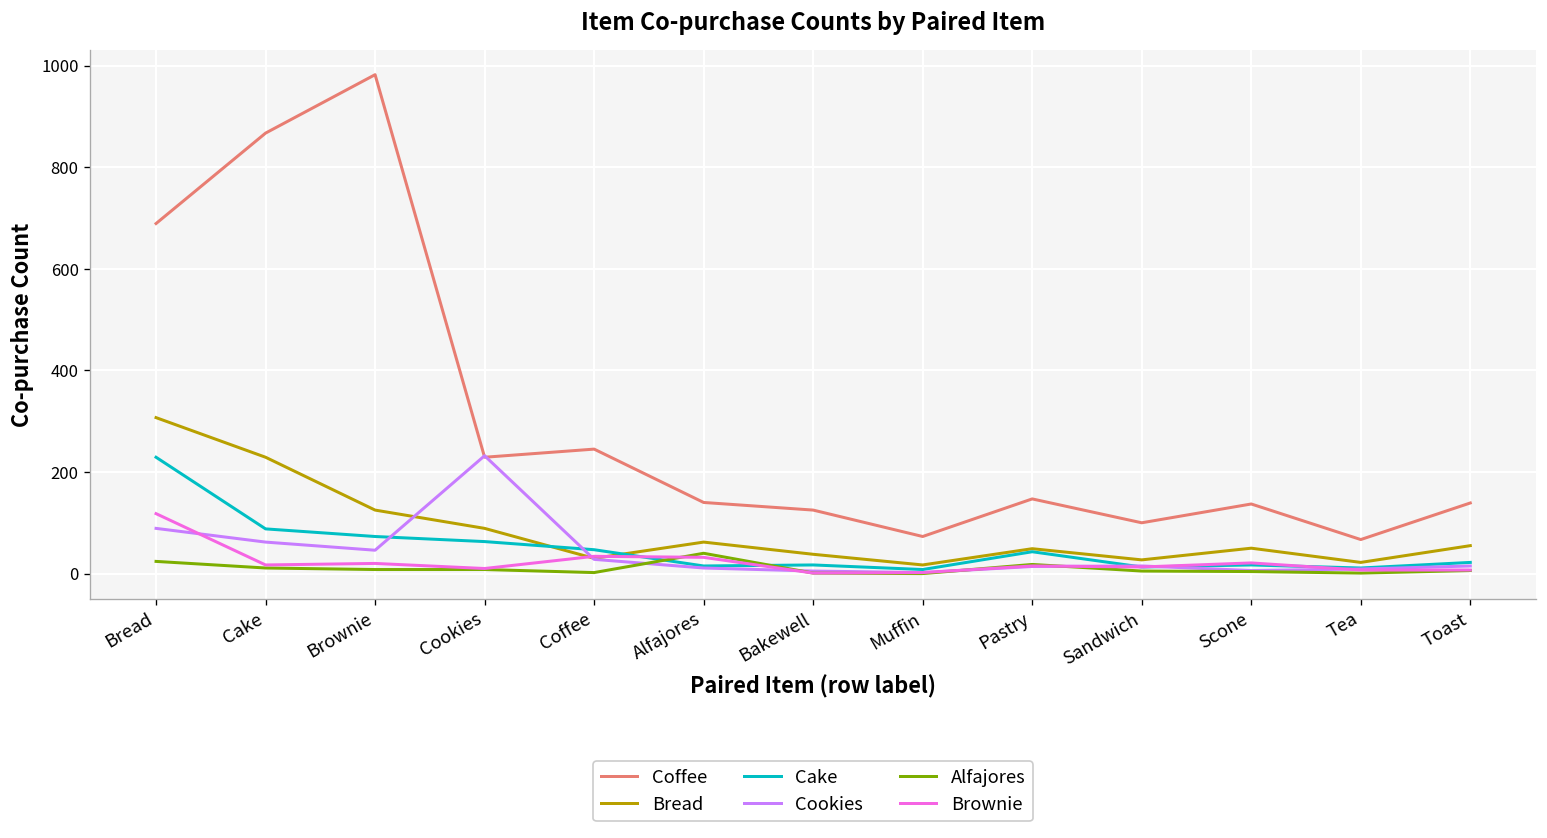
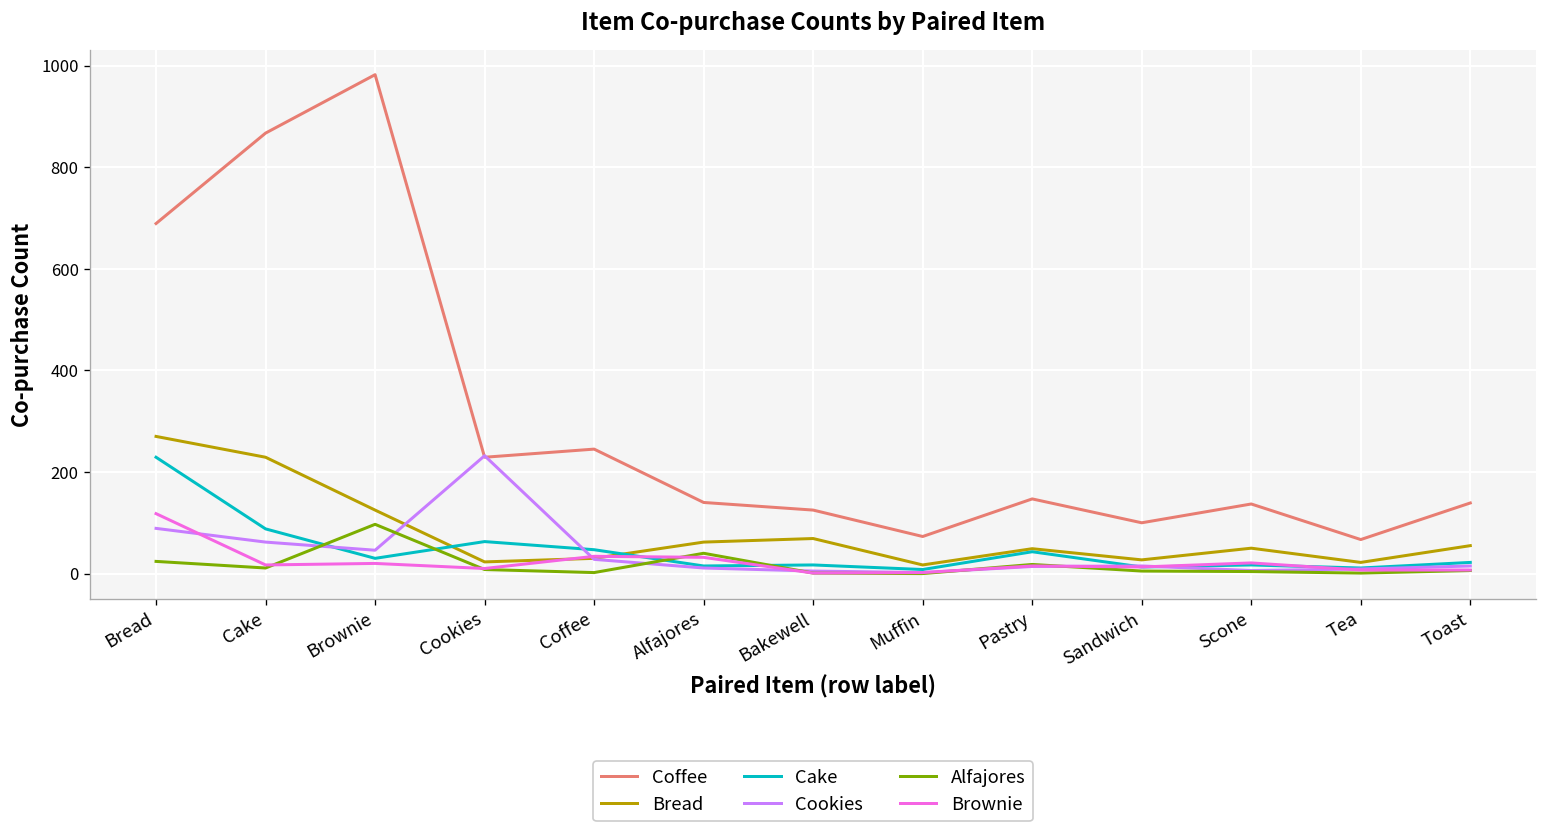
Bread, Bread: 310 -> 270
Cake, Brownie: 70 -> 30
Alfajores, Brownie: 10 -> 100
Bread, Cookies: 90 -> 20
Bread, Bakewell: 40 -> 70
